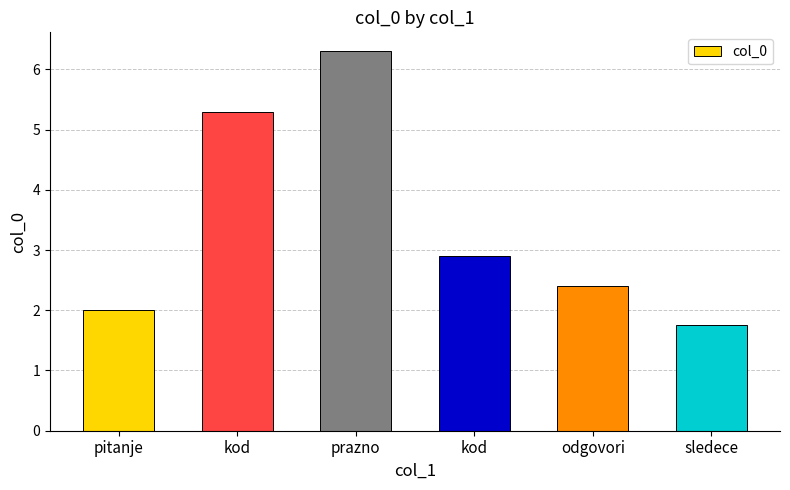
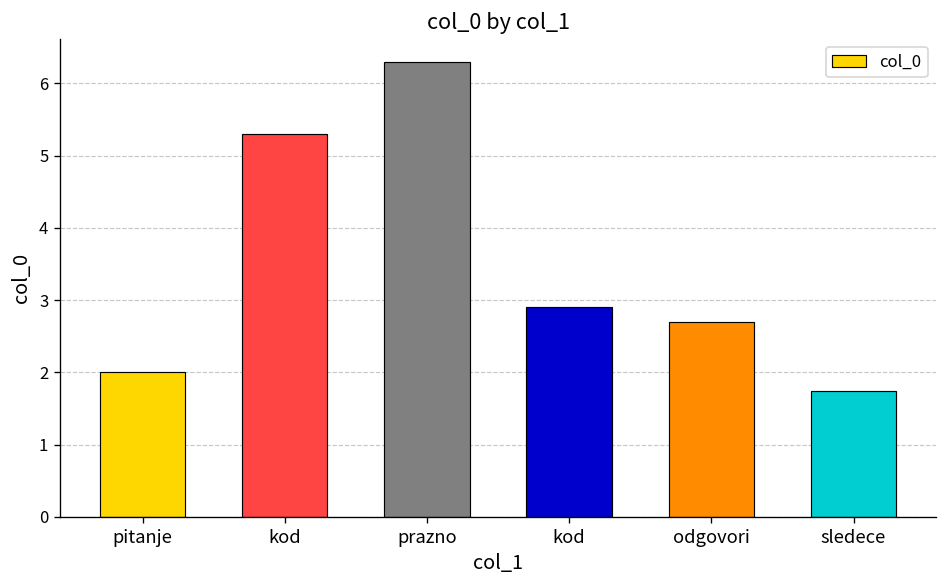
odgovori: 2.4 -> 2.7
